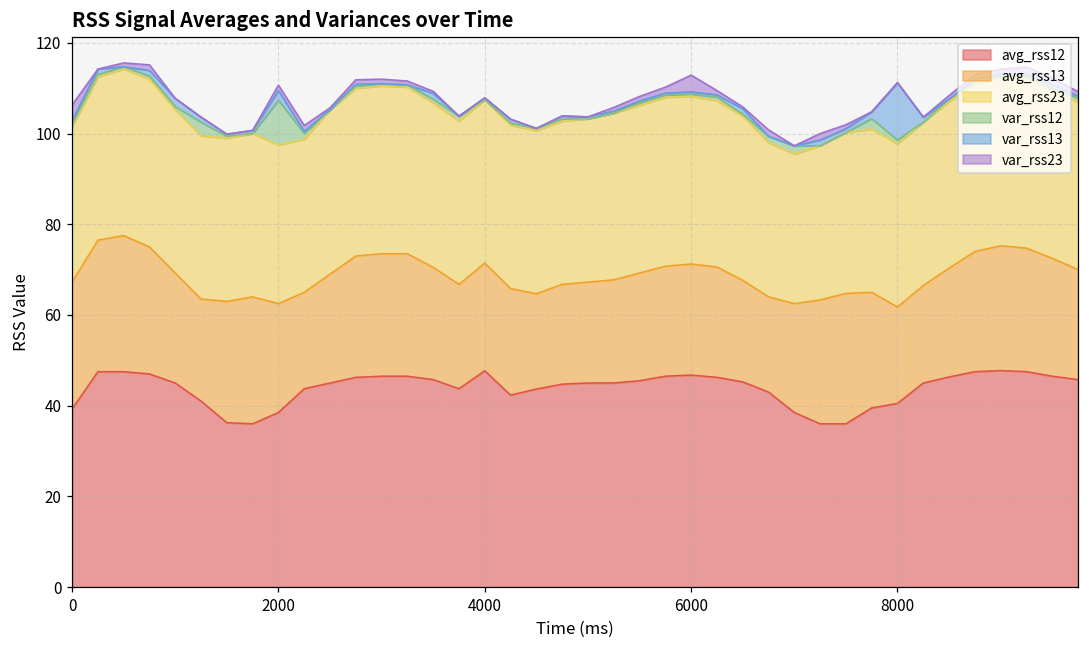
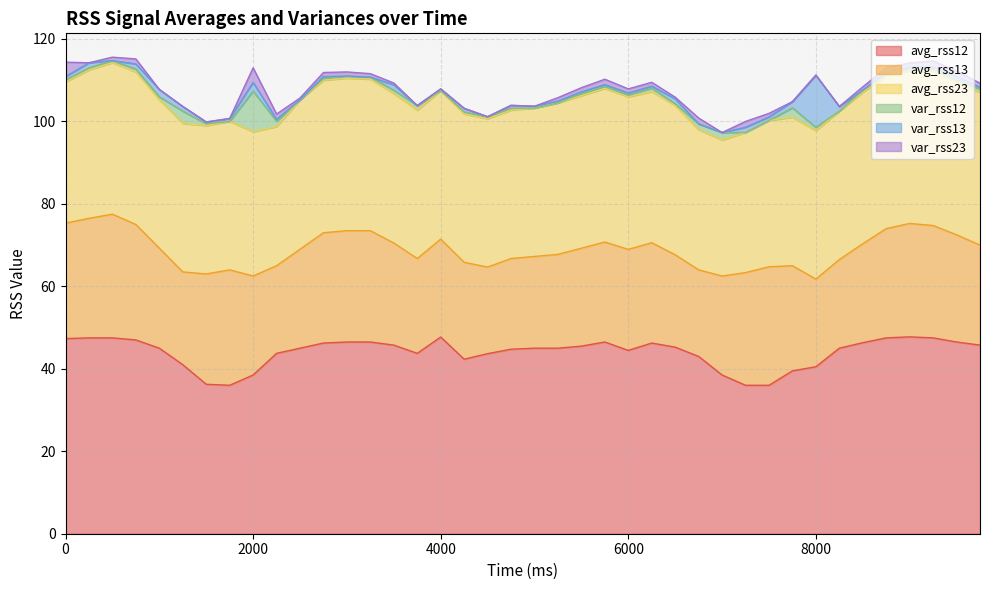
avg_rss12, 0: 39 -> 47
var_rss23, 2000: 1 -> 4
avg_rss12, 6000: 47 -> 44
var_rss23, 6000: 4 -> 1
